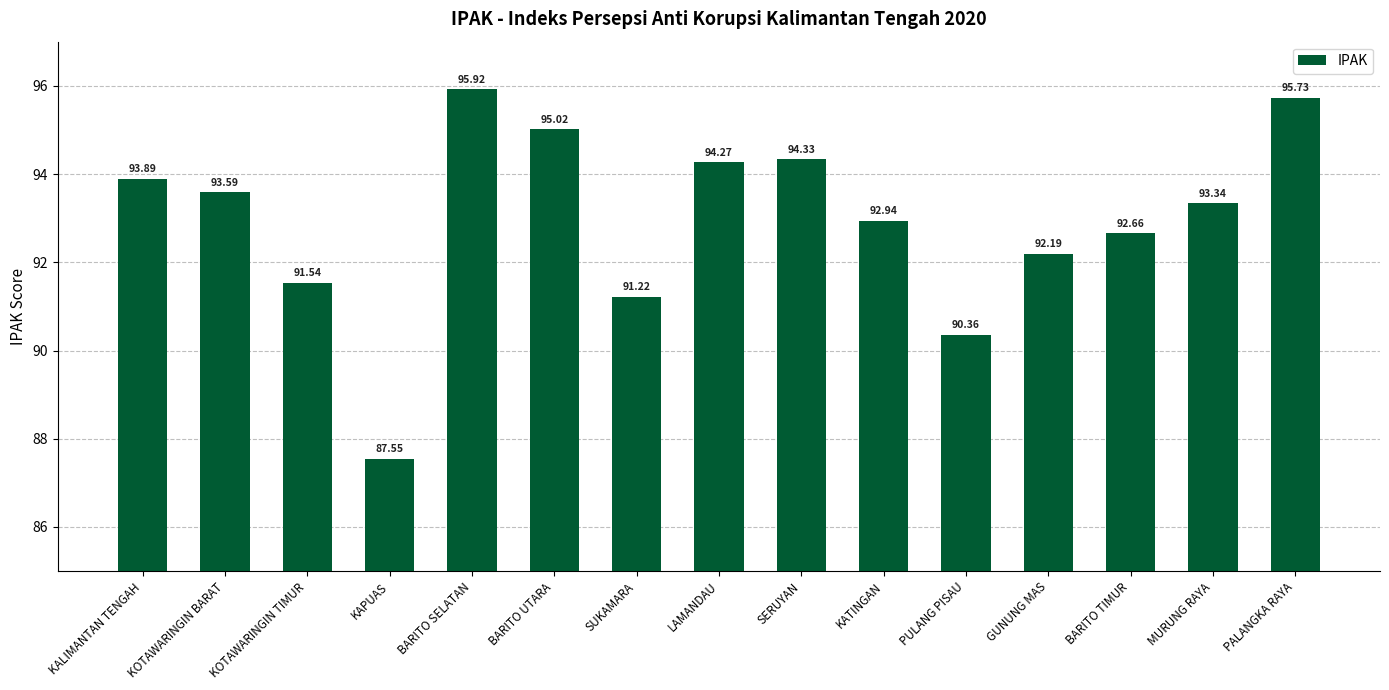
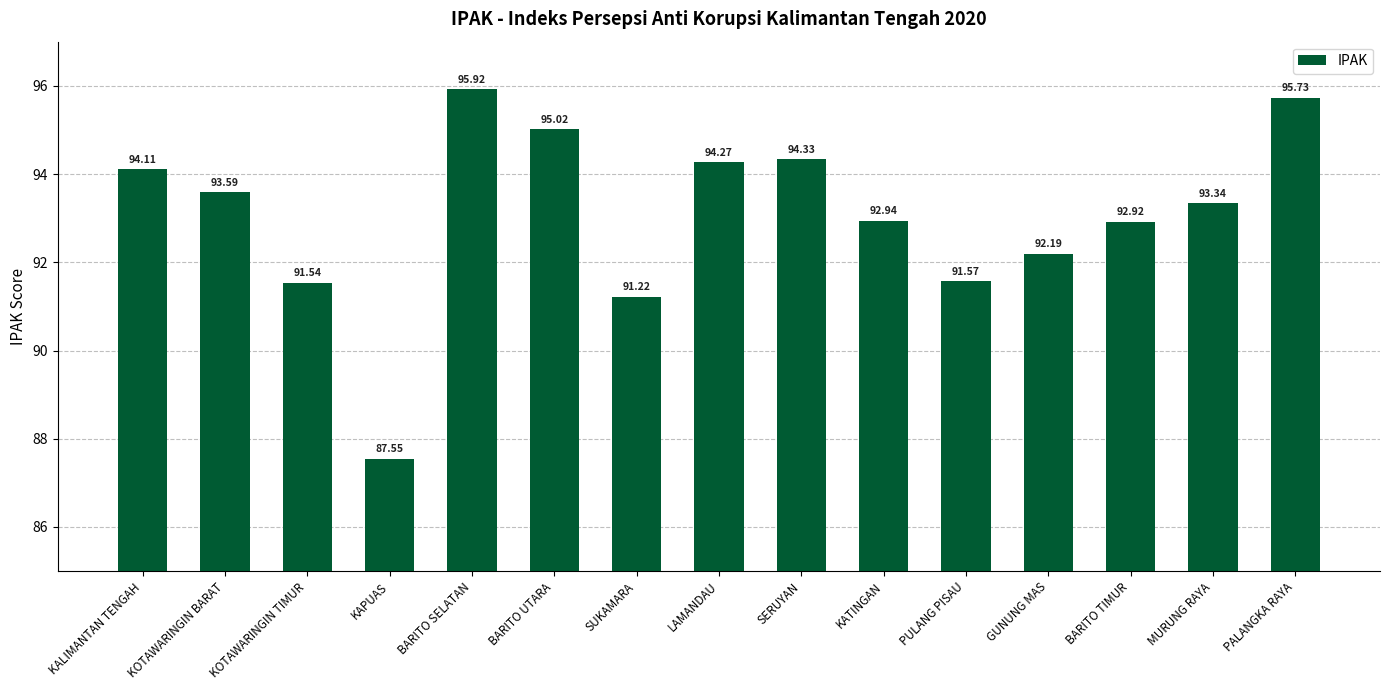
KALIMANTAN TENGAH: 93.89 -> 94.11
PULANG PISAU: 90.36 -> 91.57
BARITO TIMUR: 92.66 -> 92.92
